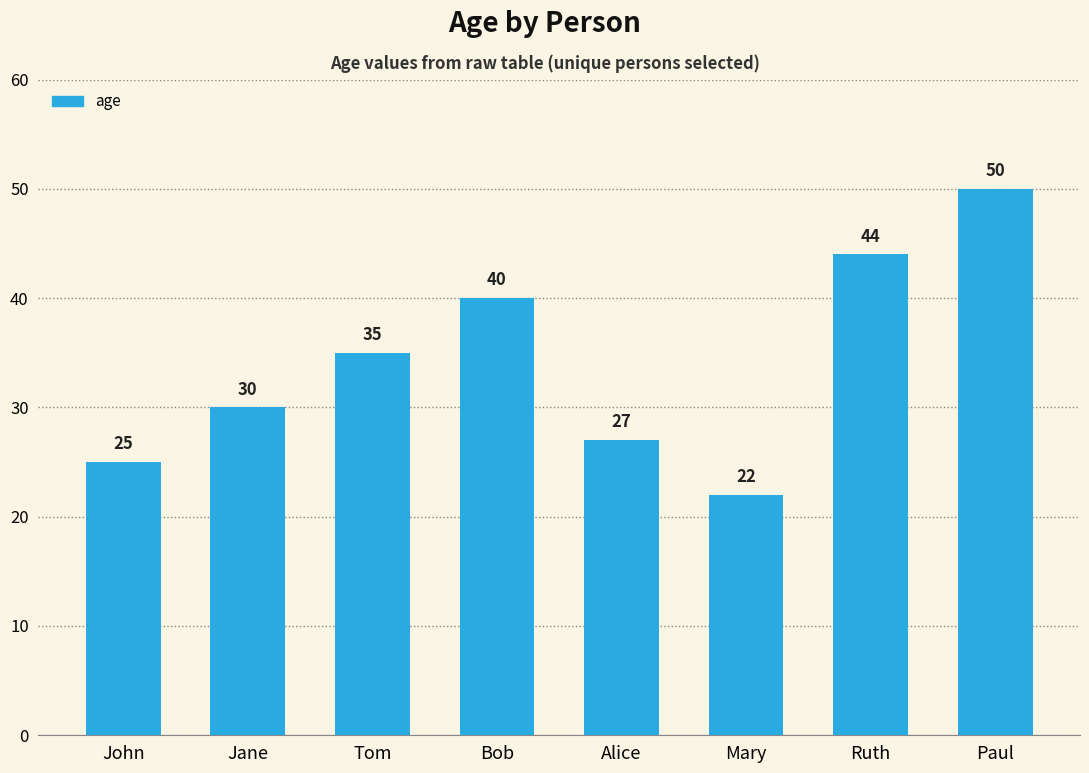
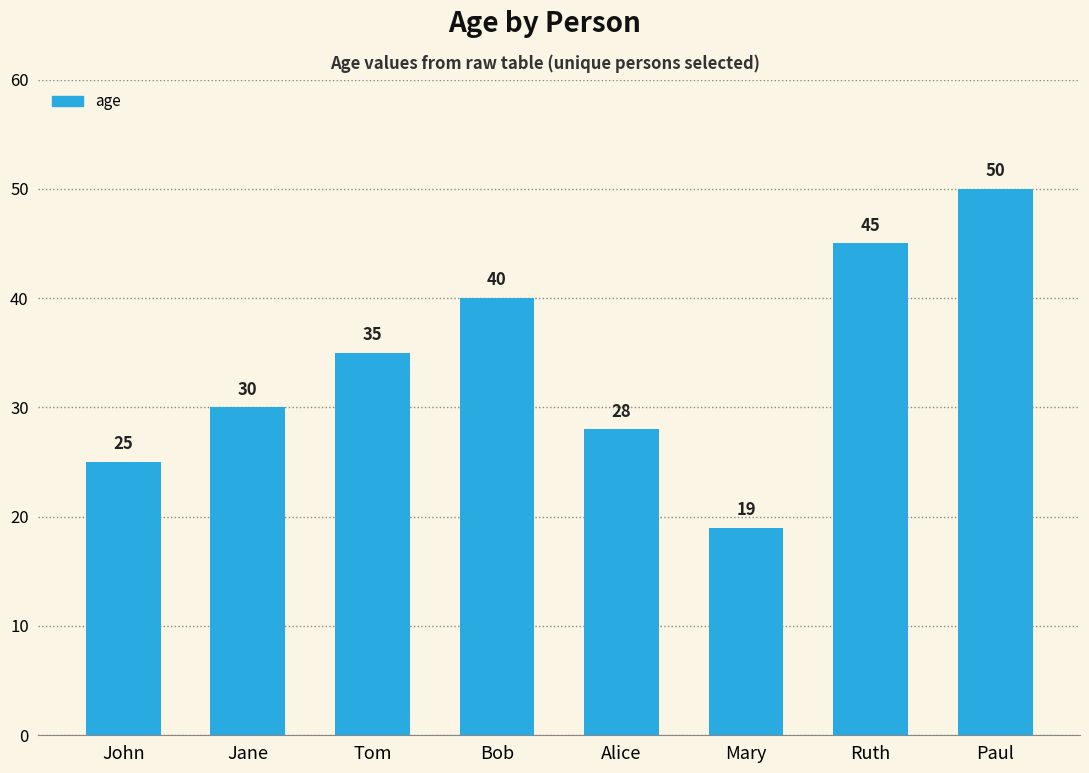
Alice: 27 -> 28
Mary: 22 -> 19
Ruth: 44 -> 45
